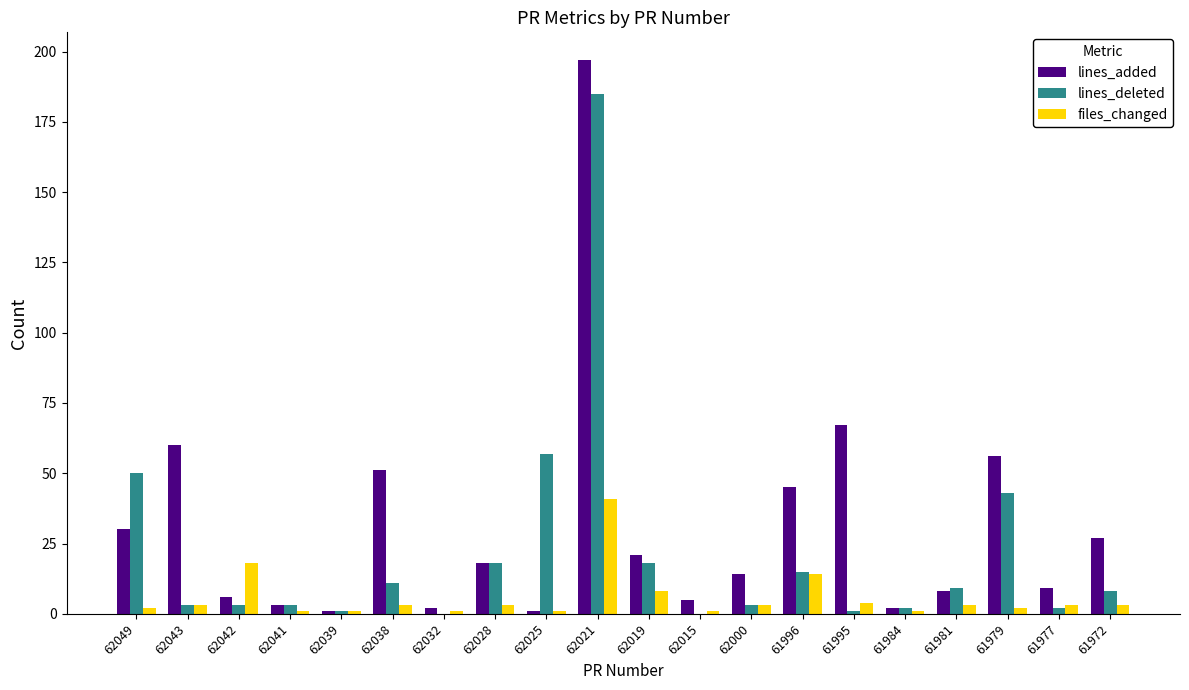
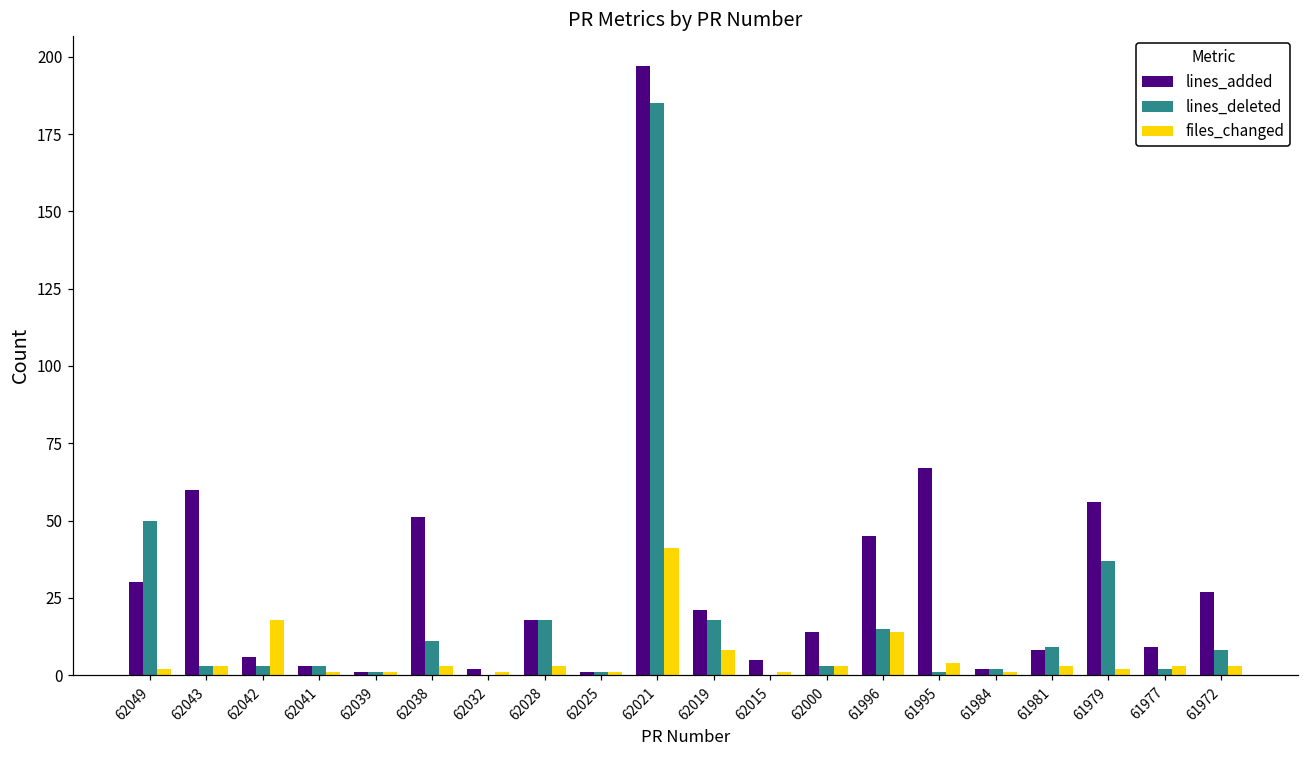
lines_deleted, 62025: 57 -> 1
lines_deleted, 61979: 43 -> 37
